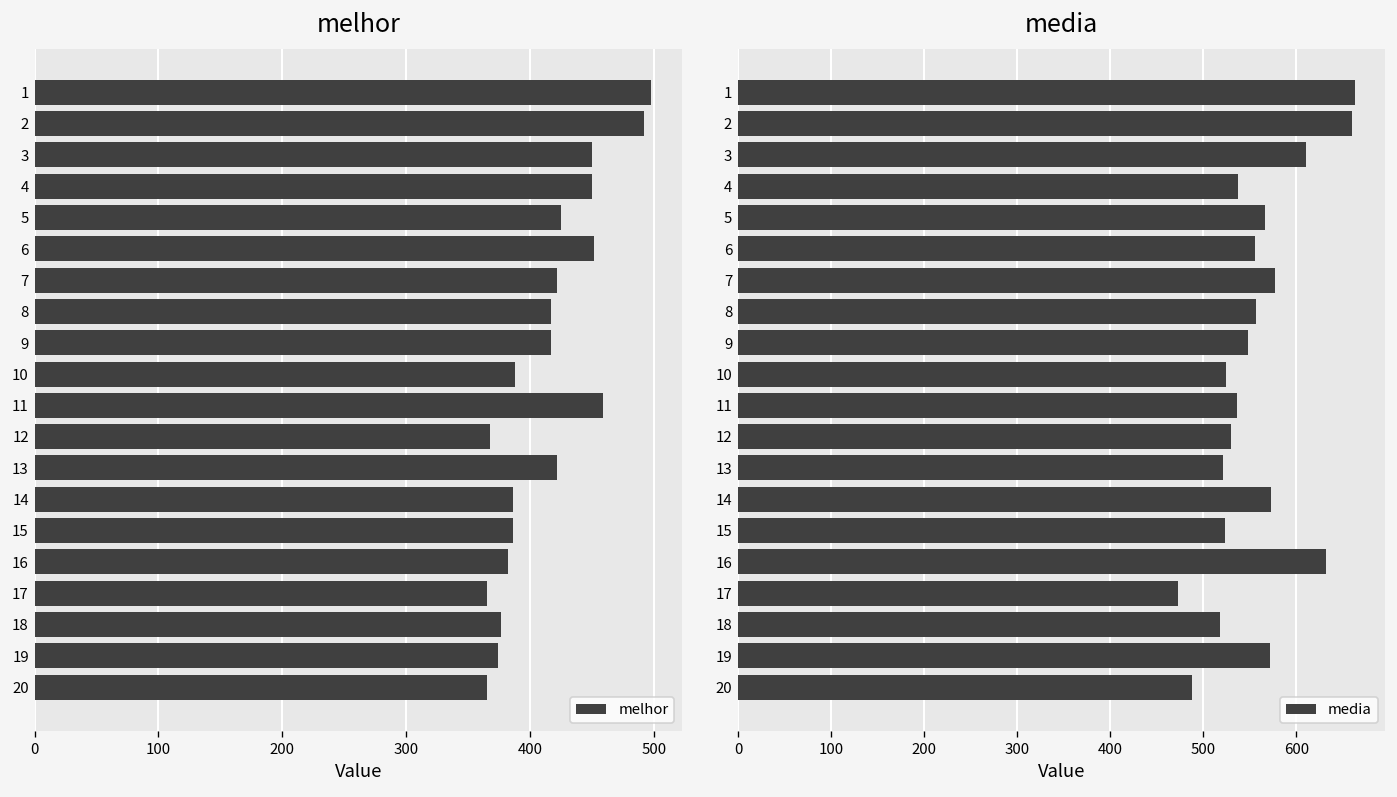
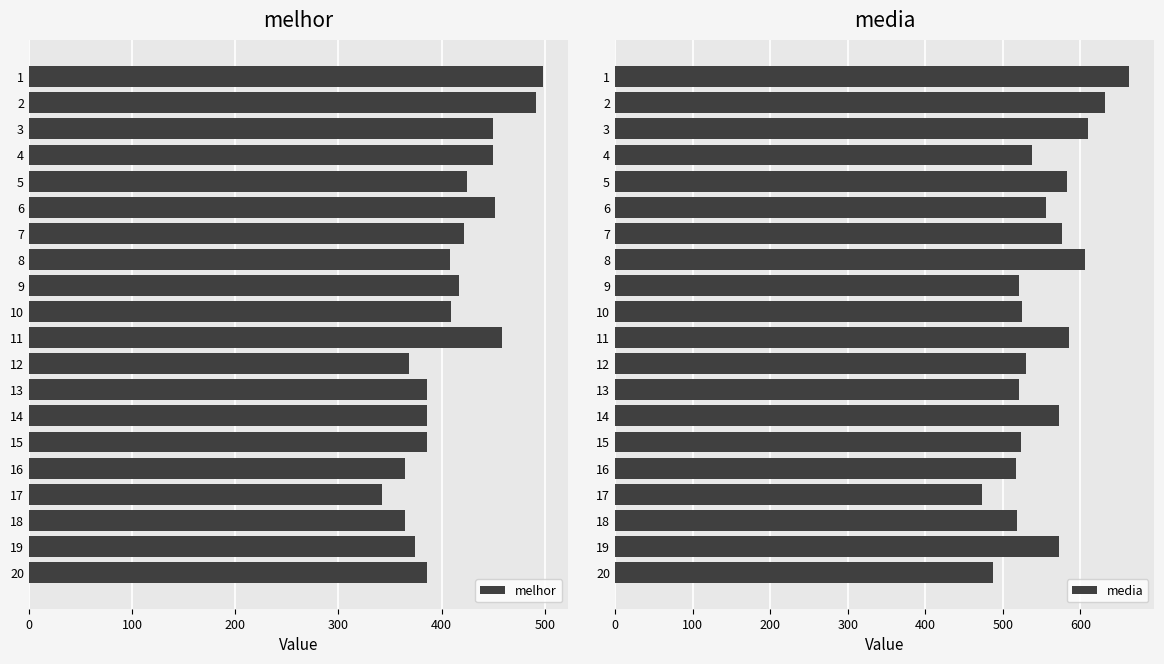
melhor, 8: 417 -> 408
melhor, 10: 388 -> 409
melhor, 13: 422 -> 386
melhor, 16: 382 -> 365
melhor, 17: 365 -> 342
melhor, 18: 377 -> 365
melhor, 20: 365 -> 386
media, 2: 660 -> 630
media, 5: 570 -> 580
media, 8: 560 -> 610
media, 9: 550 -> 520
media, 11: 540 -> 580
media, 16: 630 -> 520
